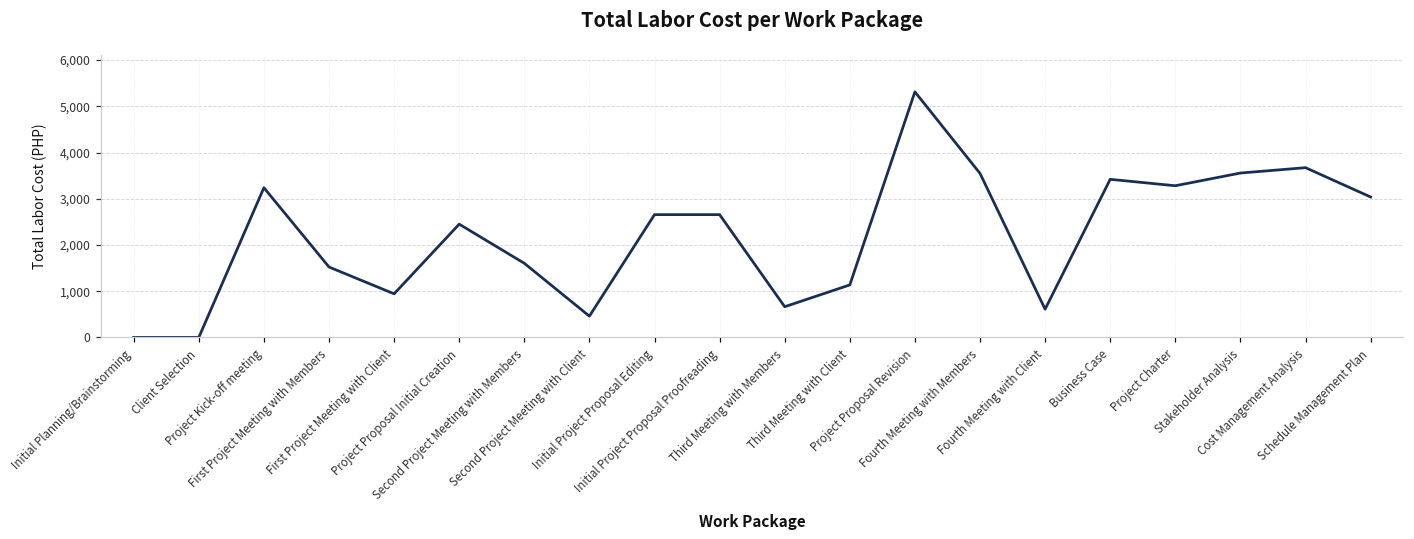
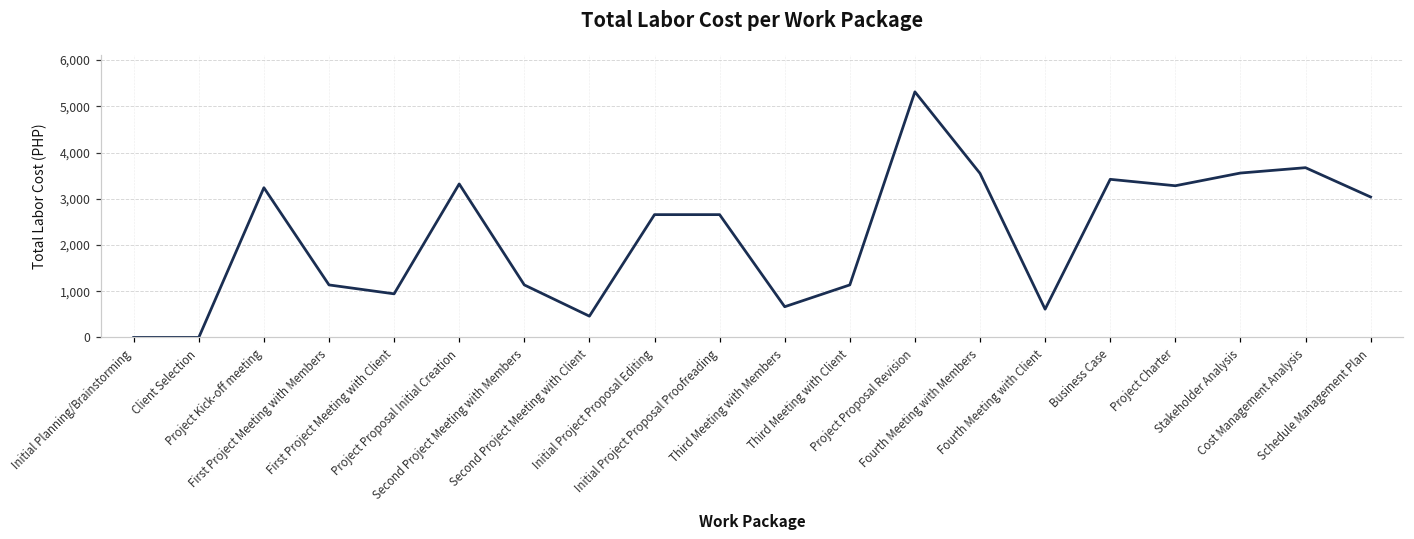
First Project Meeting with Members: 1,500 -> 1,100
Project Proposal Initial Creation: 2,500 -> 3,300
Second Project Meeting with Members: 1,600 -> 1,100
